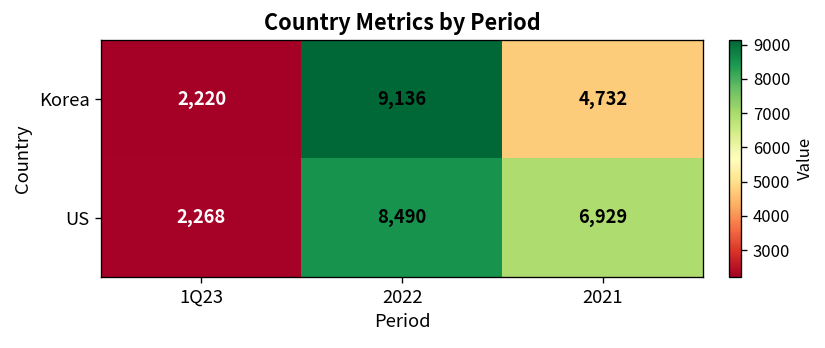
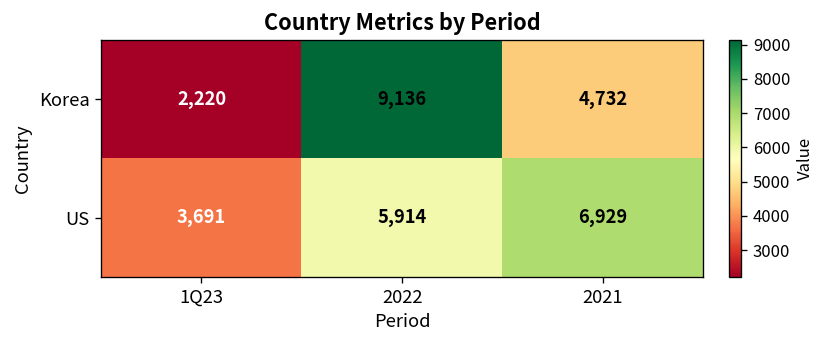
US, 1Q23: 2,268 -> 3,691
US, 2022: 8,490 -> 5,914
